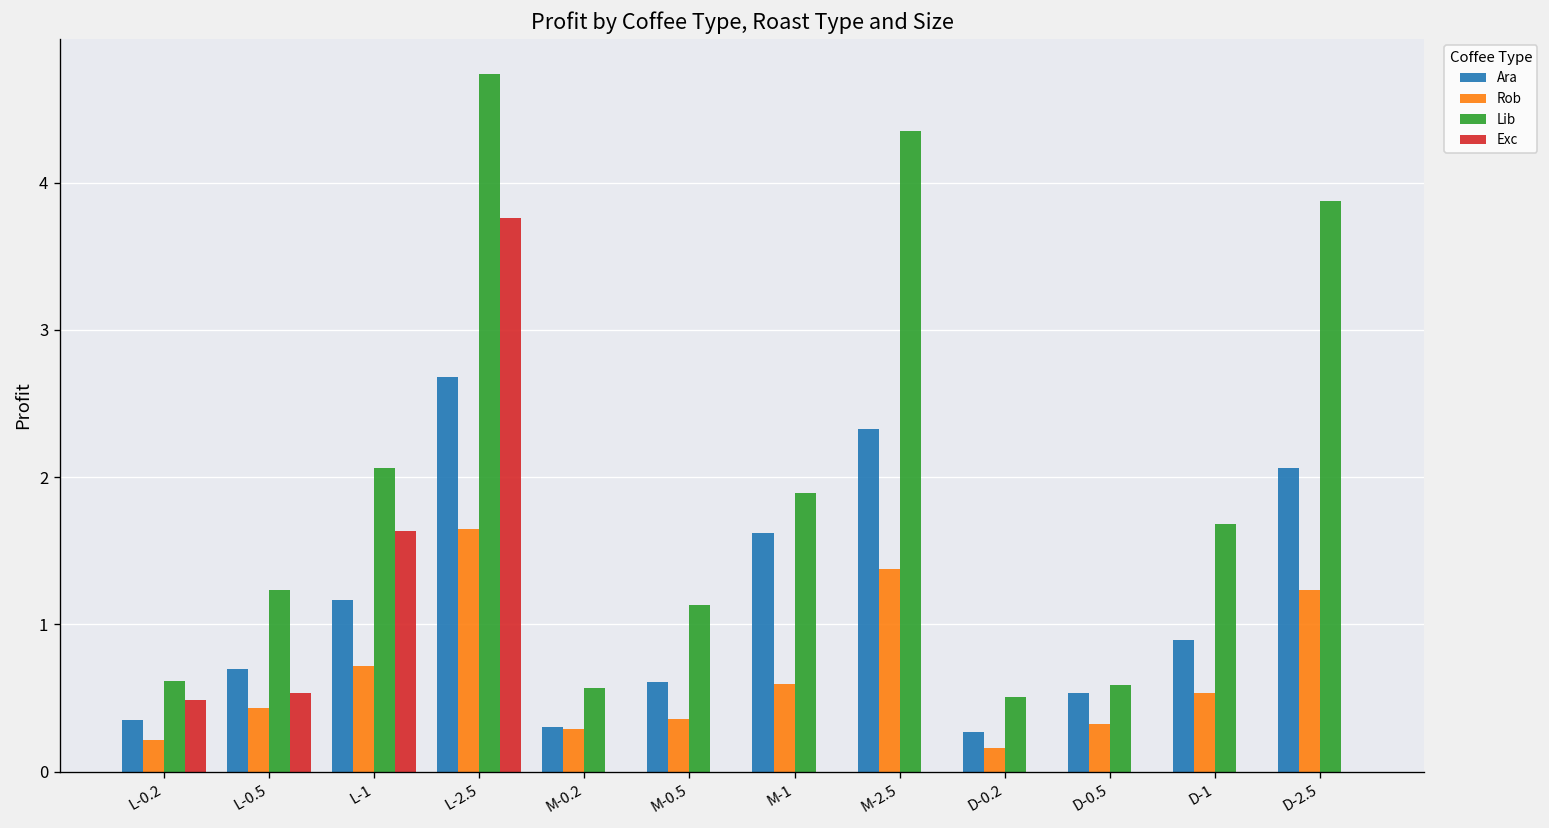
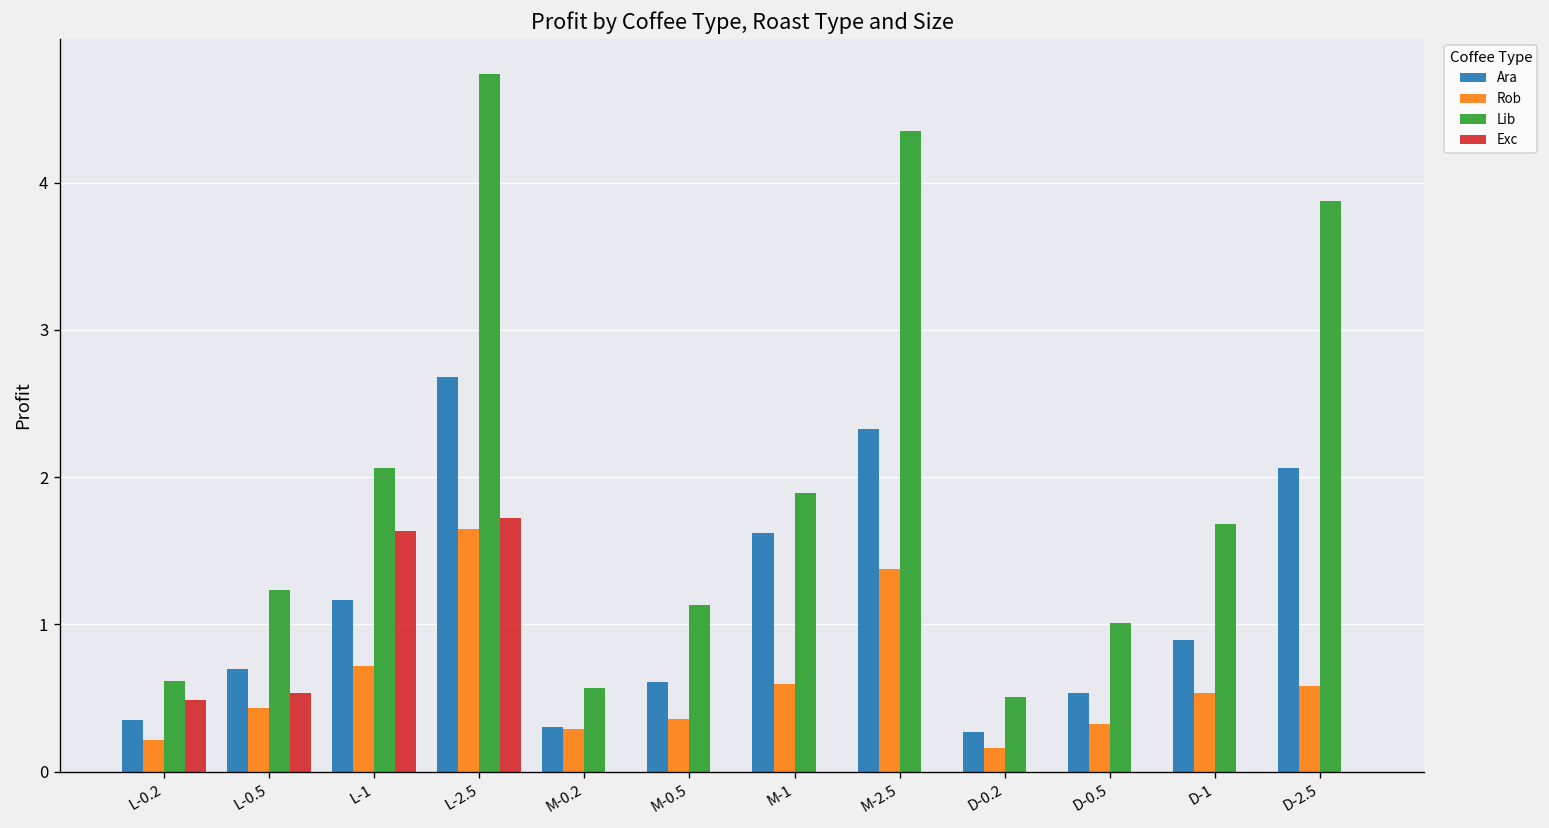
Exc, L-2.5: 3.76 -> 1.72
Lib, D-0.5: 0.59 -> 1.01
Rob, D-2.5: 1.24 -> 0.58
